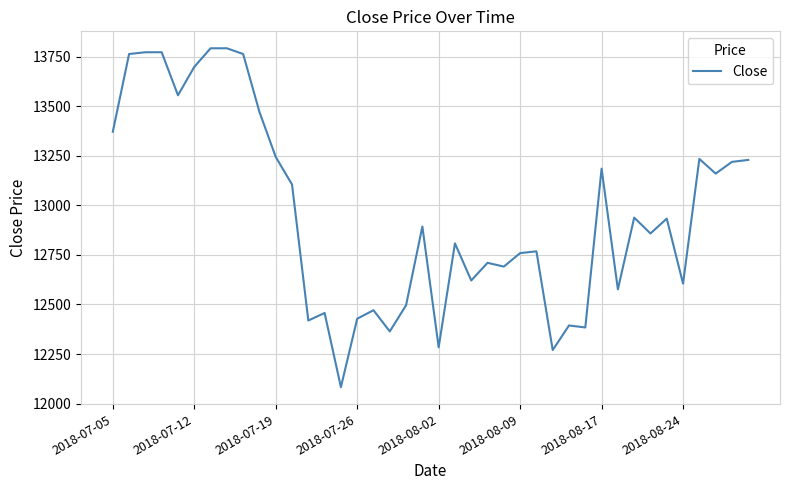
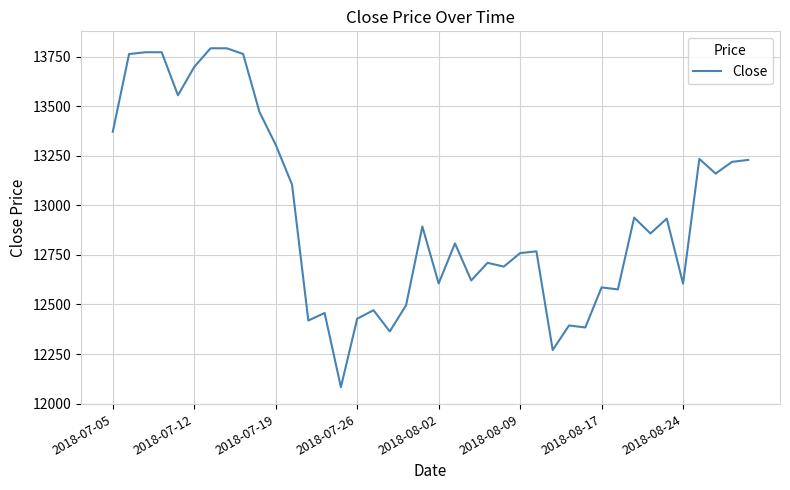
2018-07-19: 13240 -> 13310
2018-08-02: 12280 -> 12610
2018-08-17: 13190 -> 12590
